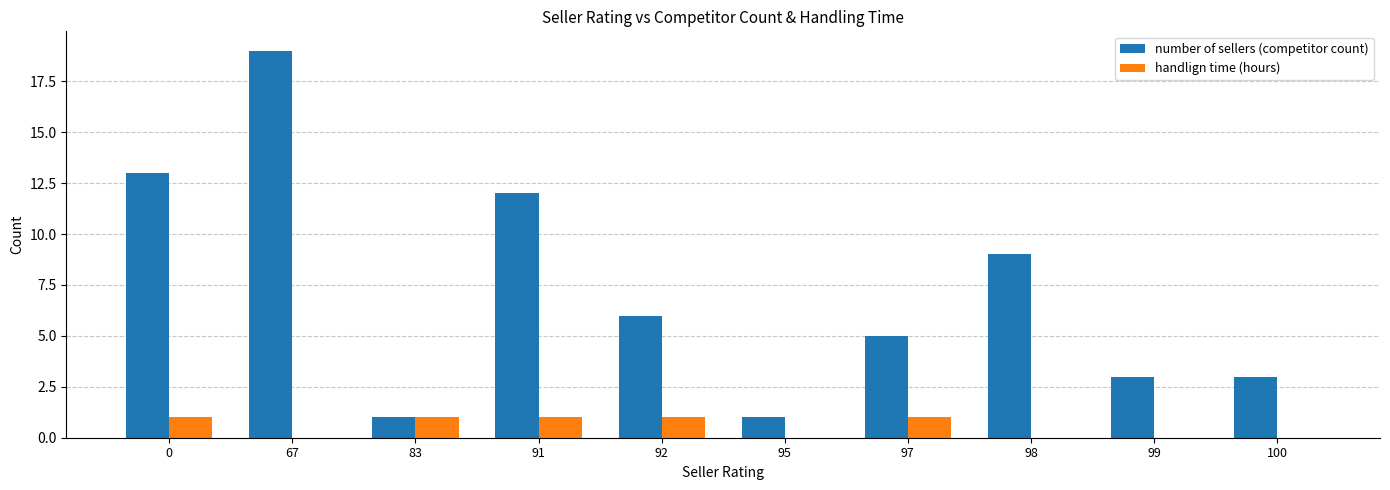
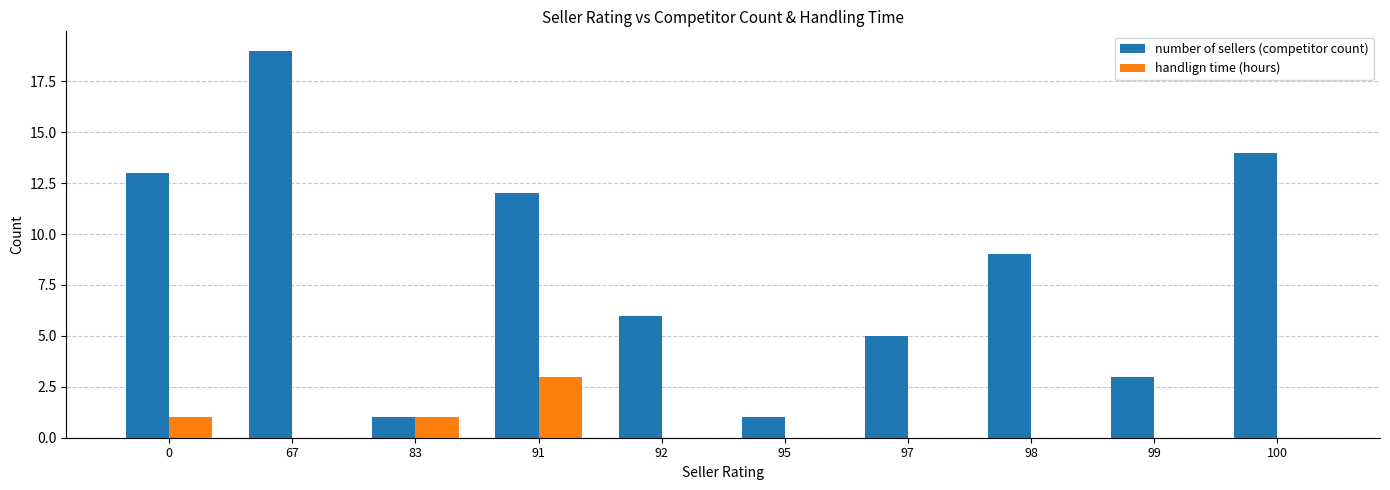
handlign time (hours), 91: 1 -> 3
handlign time (hours), 92: 1 -> 0
handlign time (hours), 97: 1 -> 0
number of sellers (competitor count), 100: 3 -> 14
